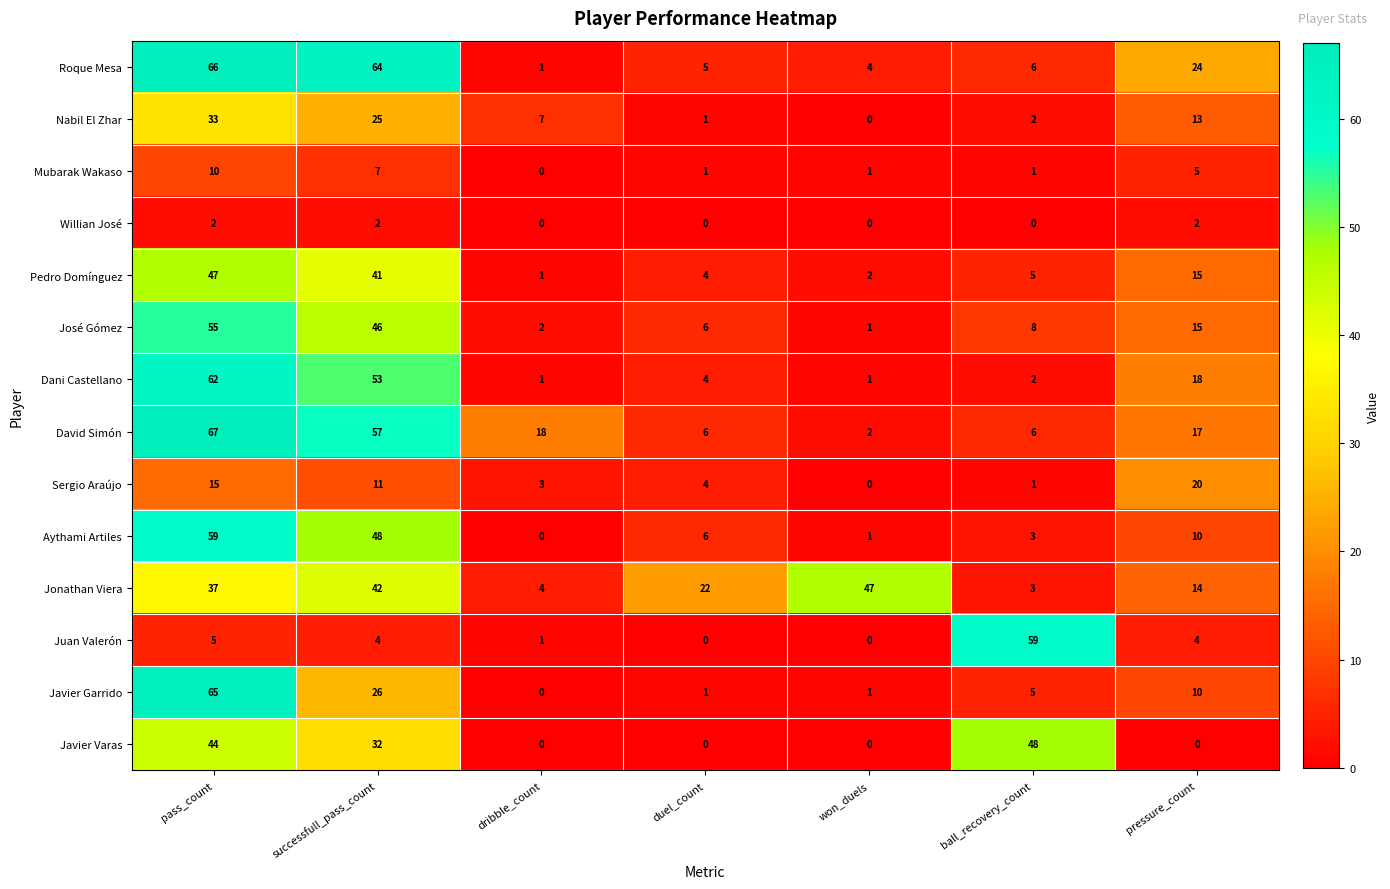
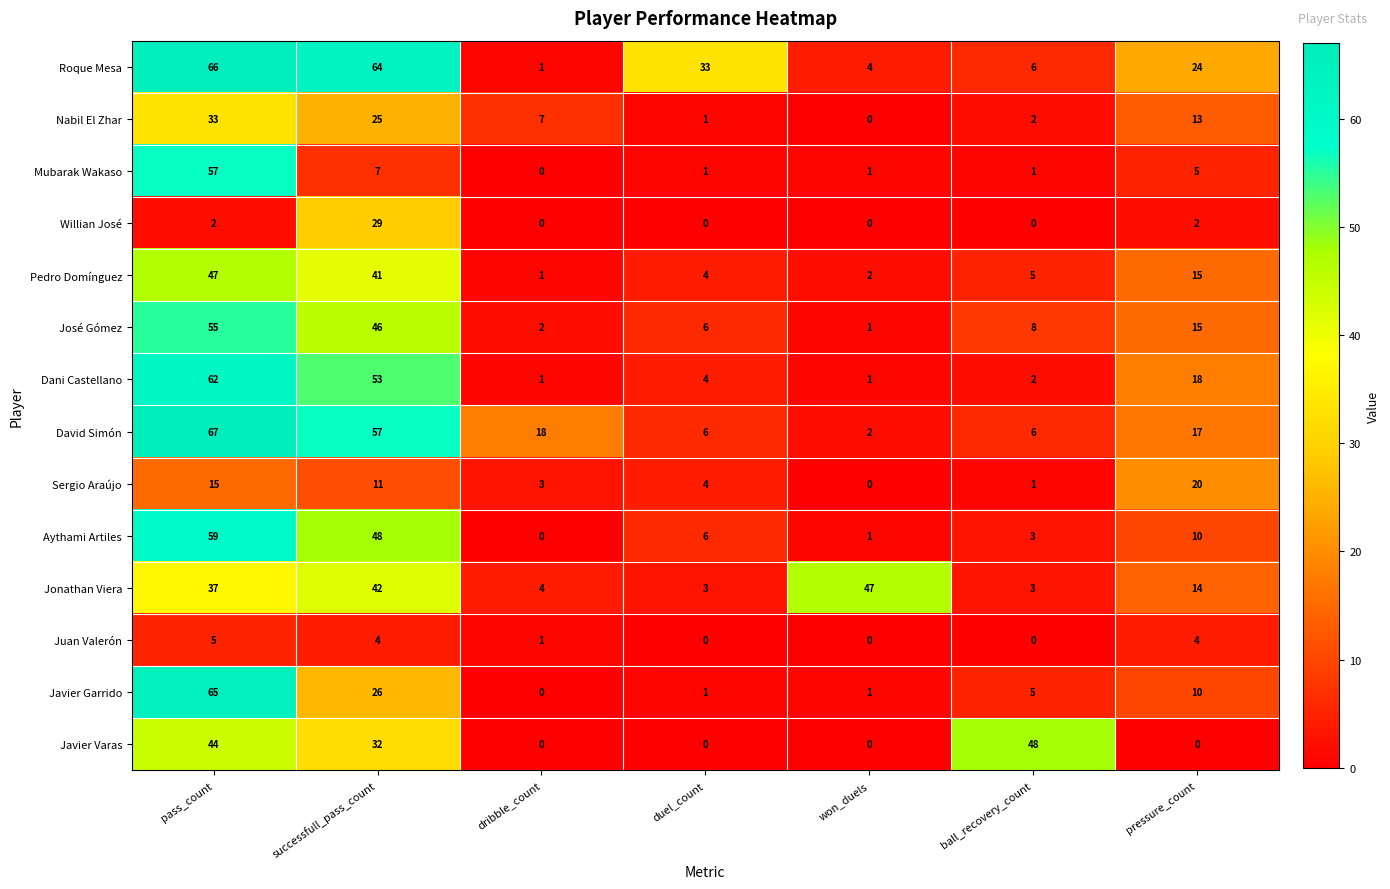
Roque Mesa, duel_count: 5 -> 33
Mubarak Wakaso, pass_count: 10 -> 57
Willian José, successfull_pass_count: 2 -> 29
Jonathan Viera, duel_count: 22 -> 3
Juan Valerón, ball_recovery_count: 59 -> 0
